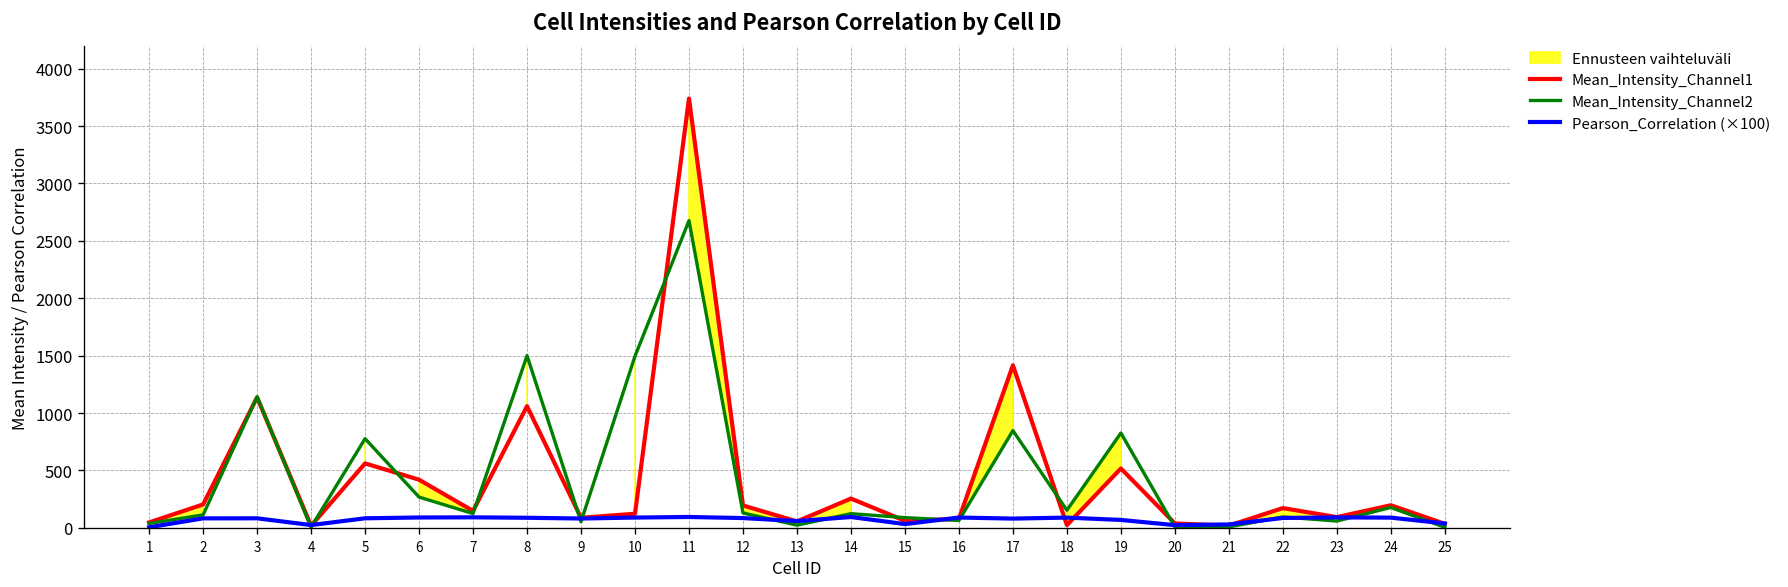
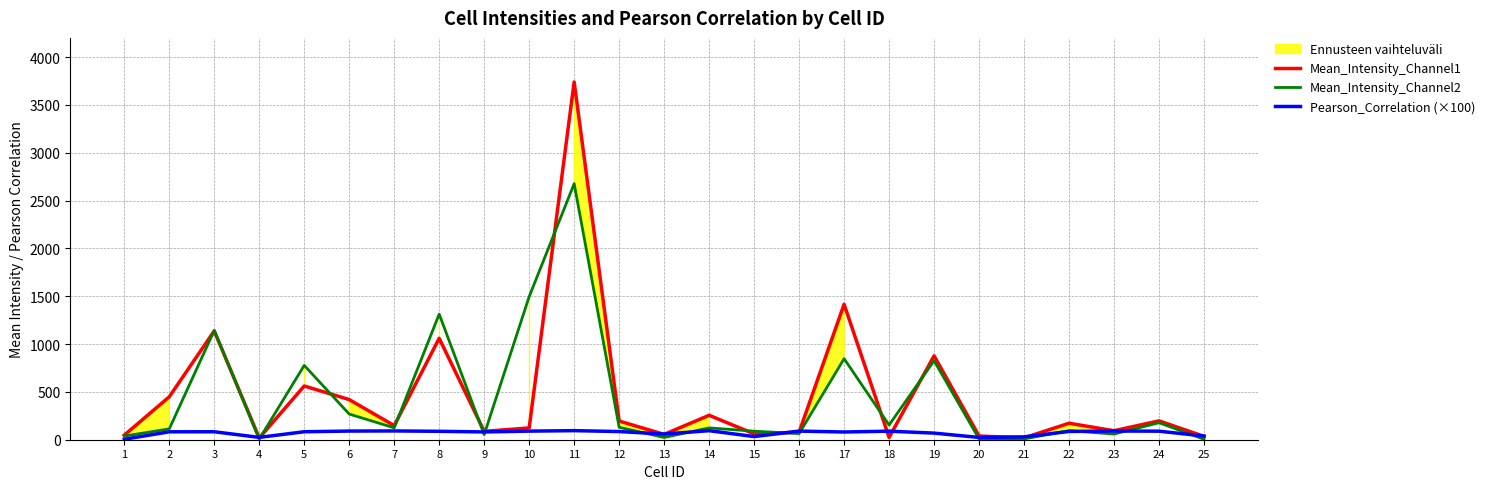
Mean_Intensity_Channel1, 2: 200 -> 400
Mean_Intensity_Channel2, 8: 1500 -> 1300
Mean_Intensity_Channel1, 19: 500 -> 900
